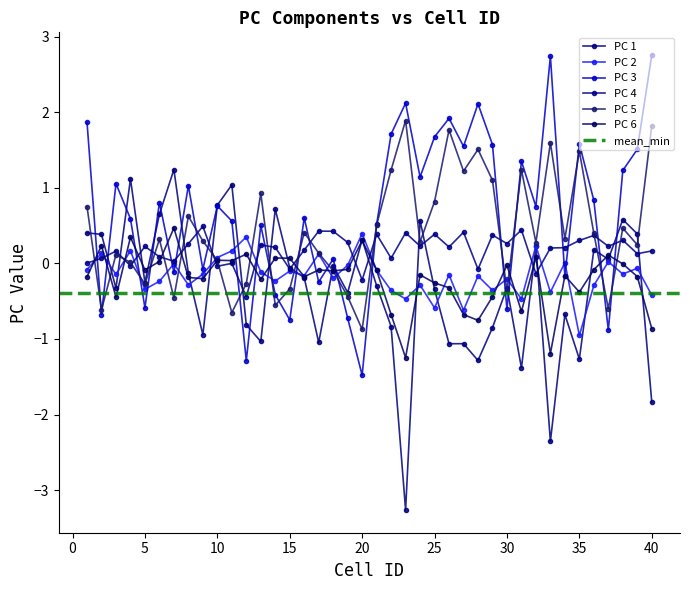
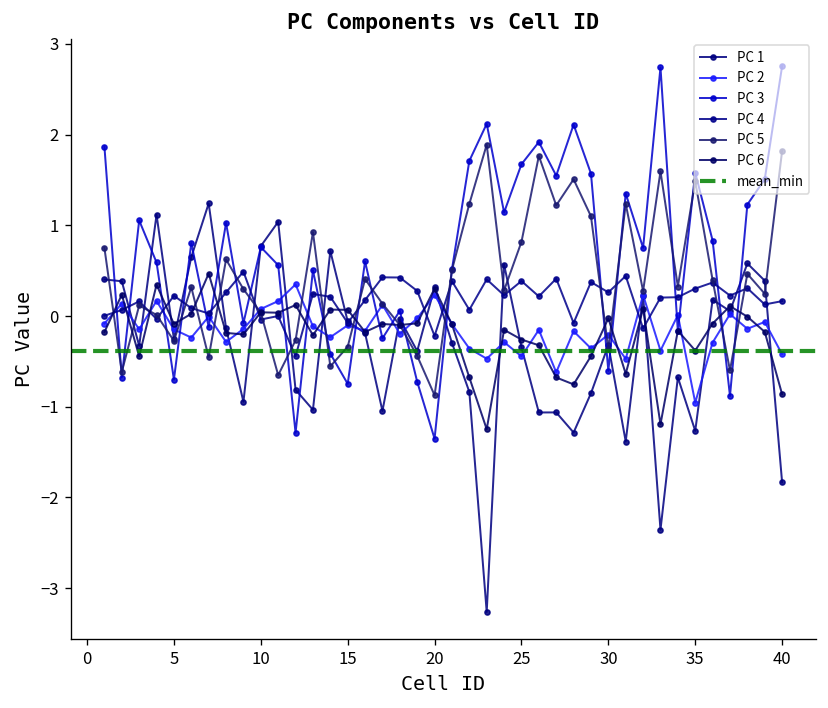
PC 2, 5: -0.3 -> -0.1
PC 3, 5: -0.6 -> -0.7
PC 2, 20: 0.4 -> 0.2
PC 3, 20: -1.5 -> -1.4
PC 2, 25: -0.6 -> -0.4
